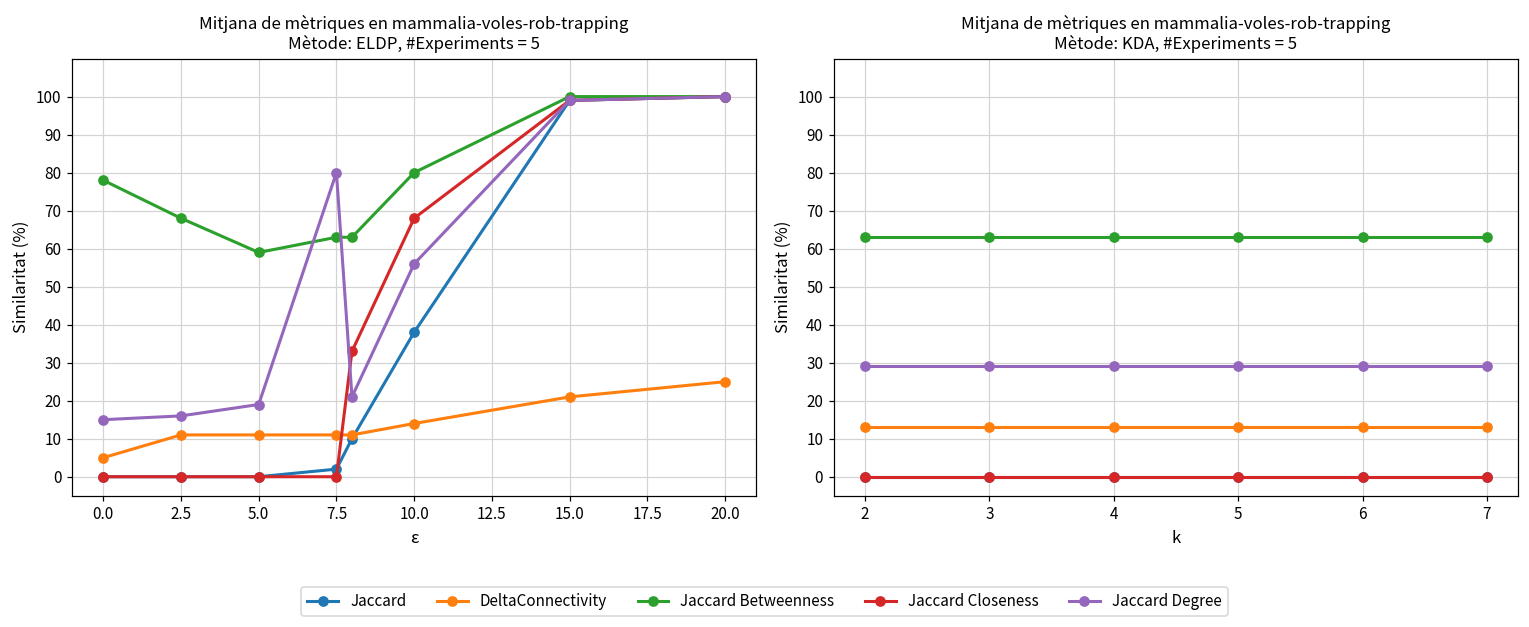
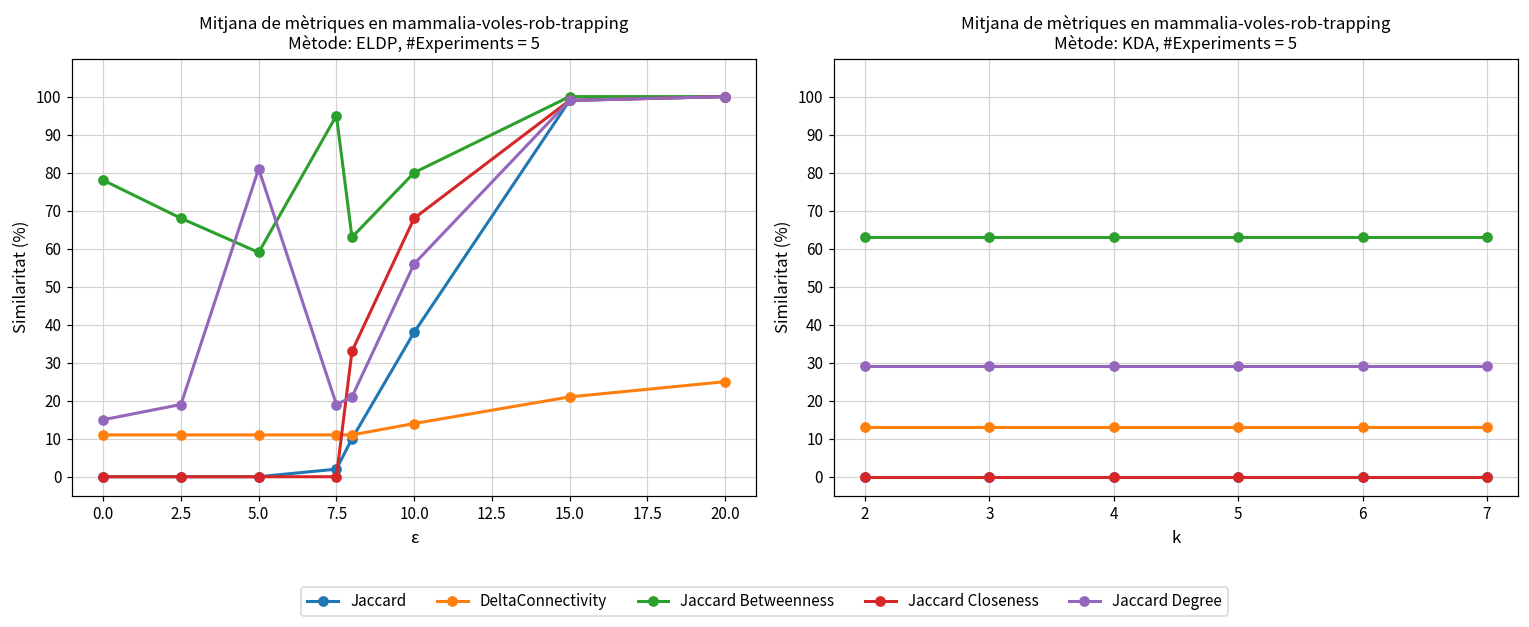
Mitjana de mètriques en mammalia-voles-rob-trapping Mètode: ELDP, #Experiments = 5, DeltaConnectivity, 0.0: 5 -> 11
Mitjana de mètriques en mammalia-voles-rob-trapping Mètode: ELDP, #Experiments = 5, Jaccard Degree, 2.5: 16 -> 19
Mitjana de mètriques en mammalia-voles-rob-trapping Mètode: ELDP, #Experiments = 5, Jaccard Degree, 5.0: 19 -> 81
Mitjana de mètriques en mammalia-voles-rob-trapping Mètode: ELDP, #Experiments = 5, Jaccard Betweenness, 7.5: 63 -> 95
Mitjana de mètriques en mammalia-voles-rob-trapping Mètode: ELDP, #Experiments = 5, Jaccard Degree, 7.5: 80 -> 19
